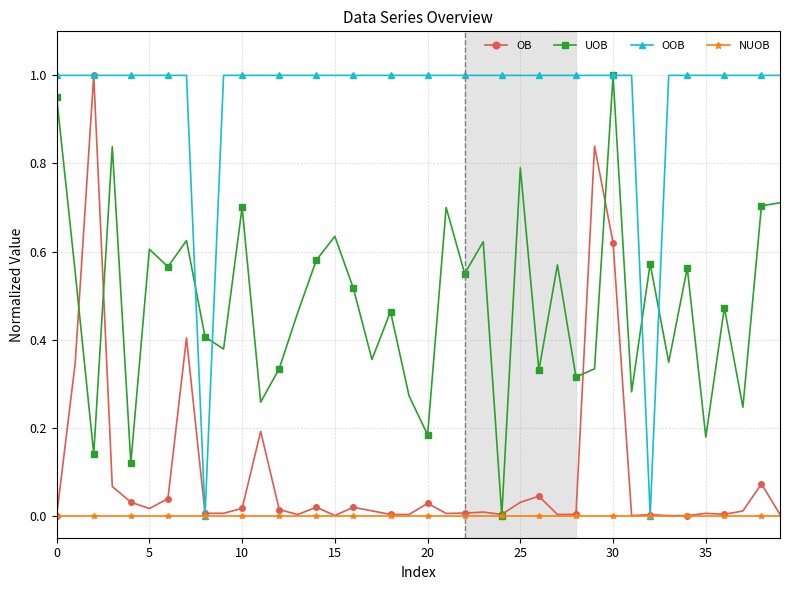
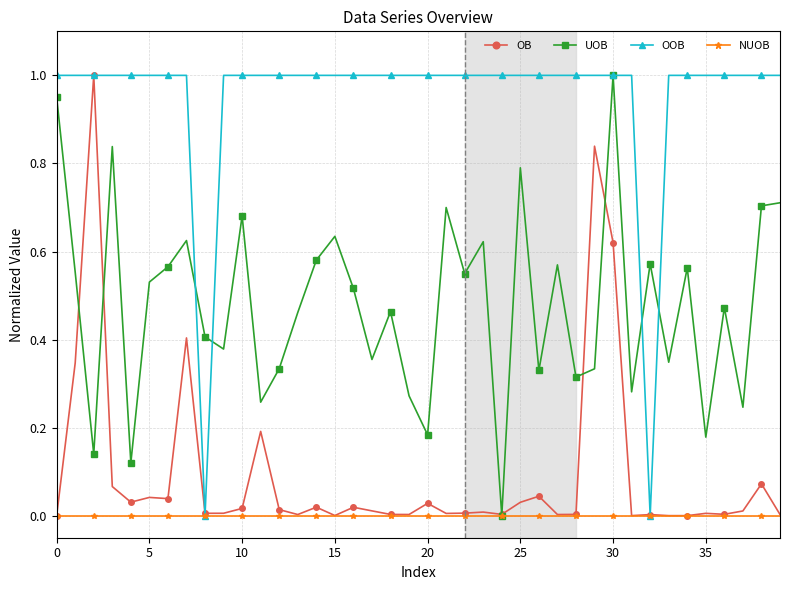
OB, 5: 0.02 -> 0.04
UOB, 5: 0.61 -> 0.53
UOB, 10: 0.70 -> 0.68
